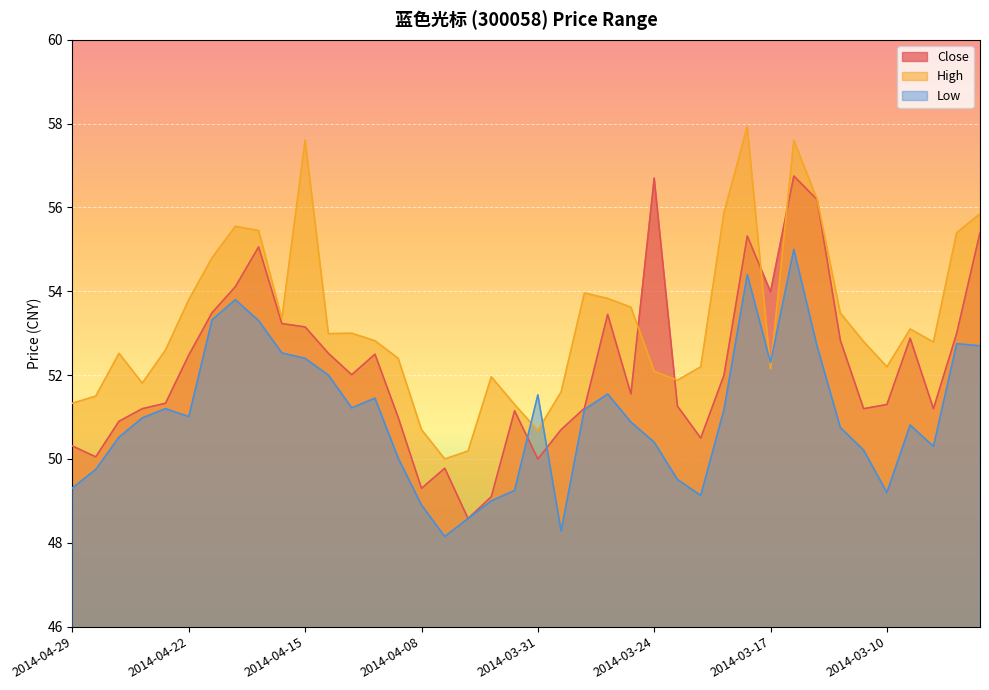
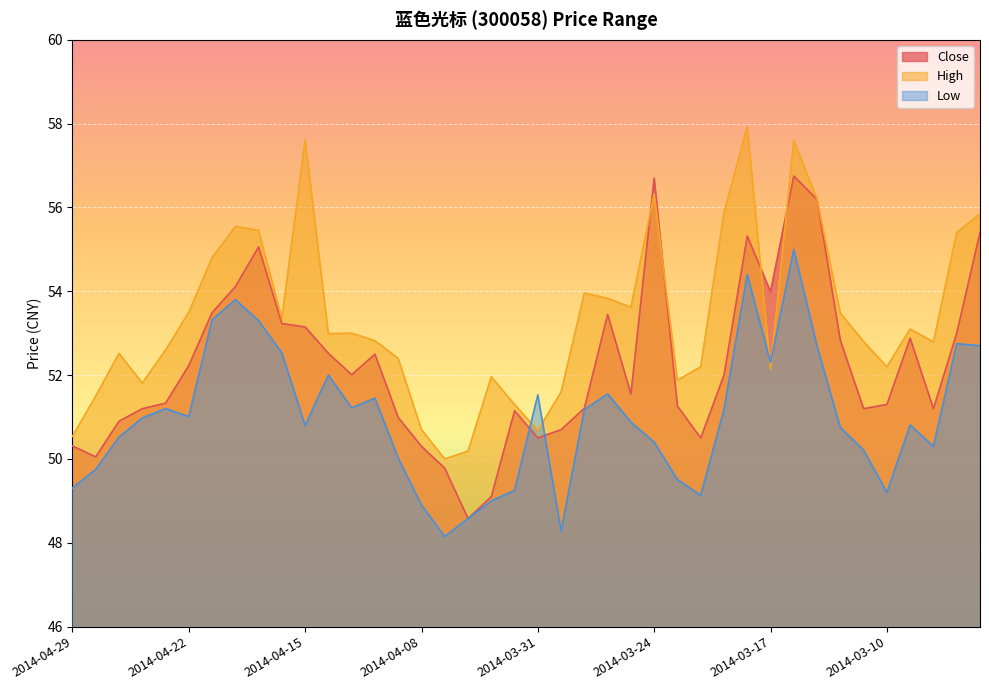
High, 2014-04-29: 51.3 -> 50.5
Close, 2014-04-22: 52.5 -> 52.2
High, 2014-04-22: 53.8 -> 53.5
Low, 2014-04-15: 52.4 -> 50.8
Close, 2014-04-08: 49.3 -> 50.3
Close, 2014-03-31: 50.0 -> 50.5
High, 2014-03-24: 52.1 -> 56.3
